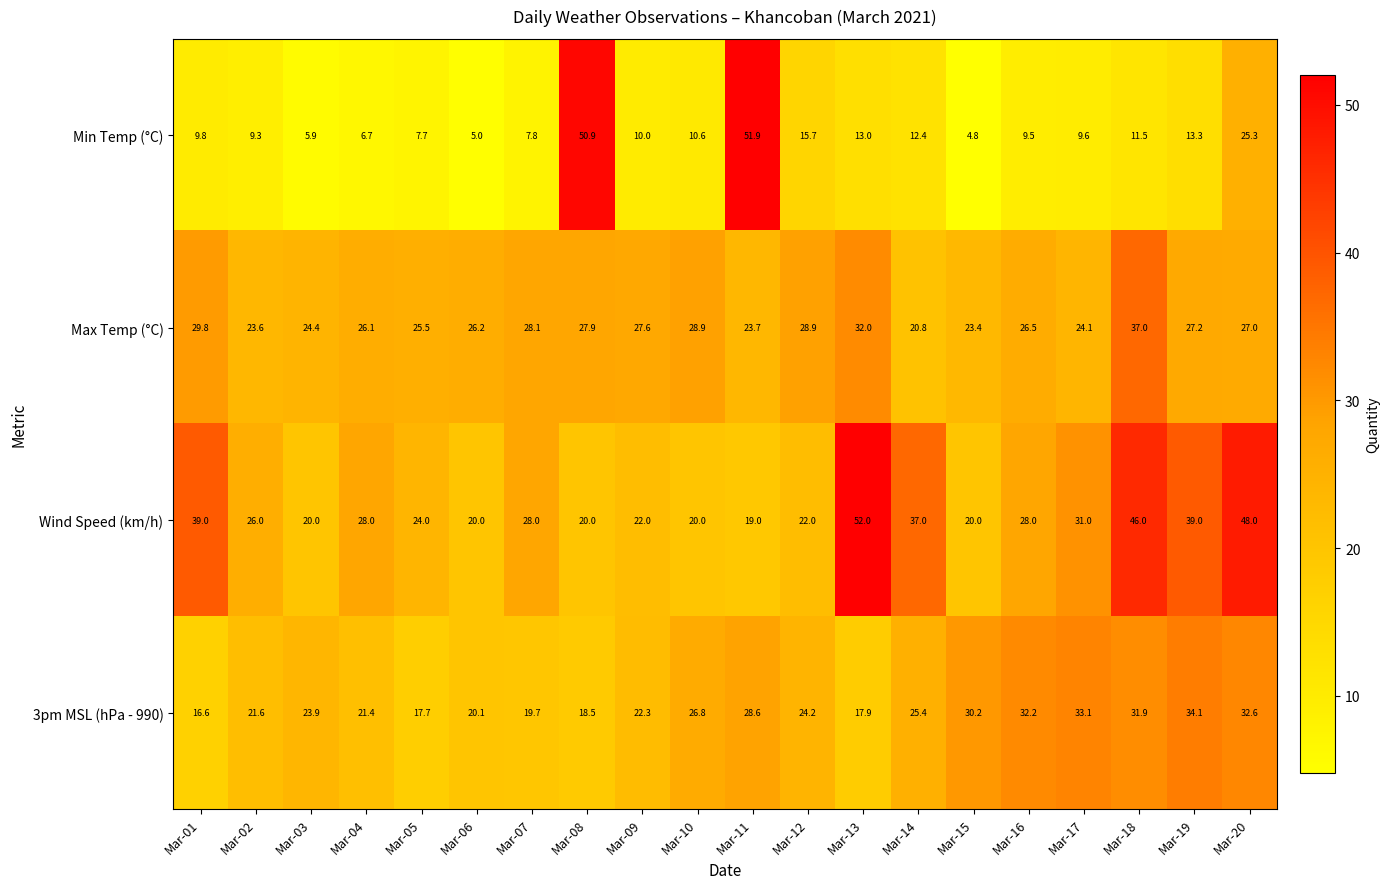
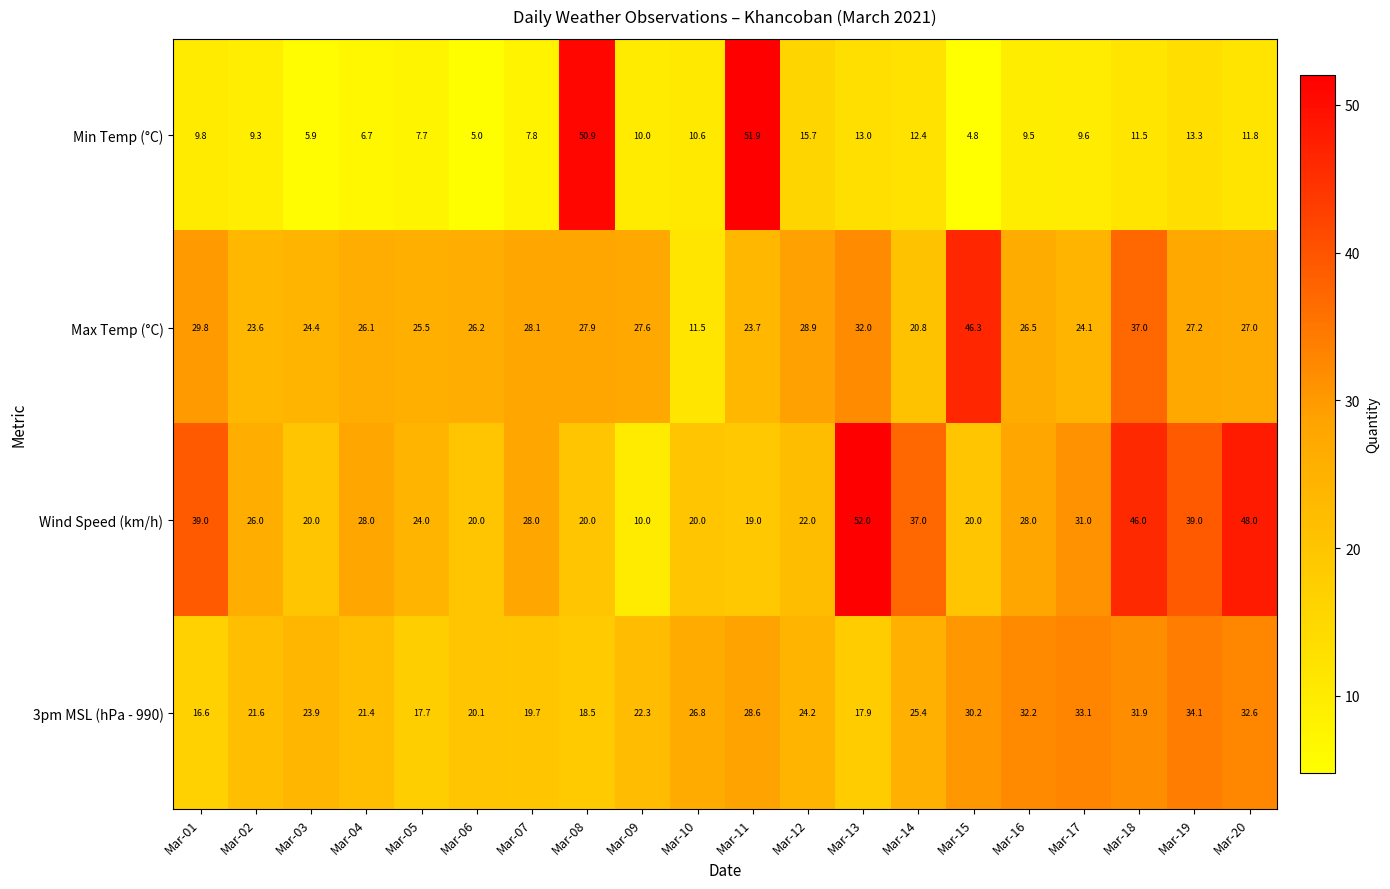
Min Temp (°C), Mar-20: 25.3 -> 11.8
Max Temp (°C), Mar-10: 28.9 -> 11.5
Max Temp (°C), Mar-15: 23.4 -> 46.3
Wind Speed (km/h), Mar-09: 22.0 -> 10.0
